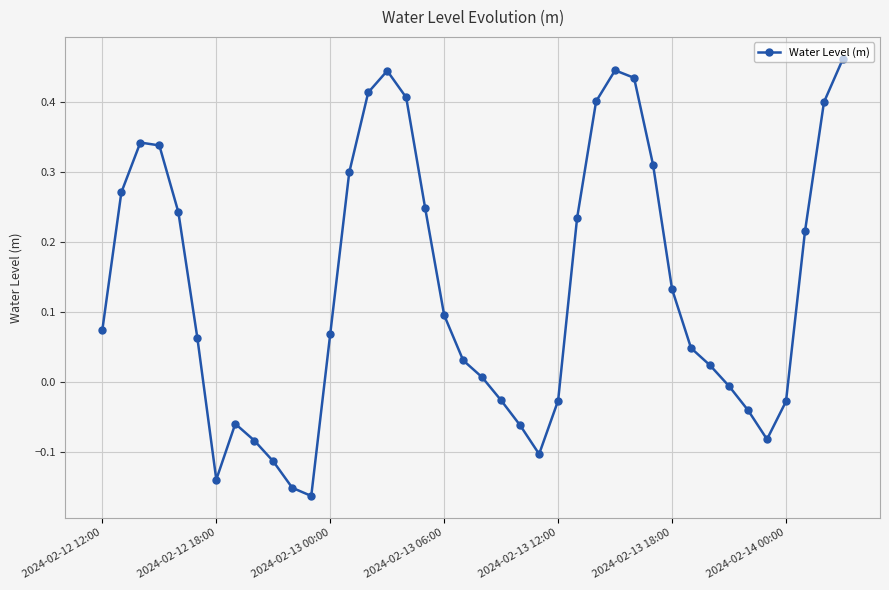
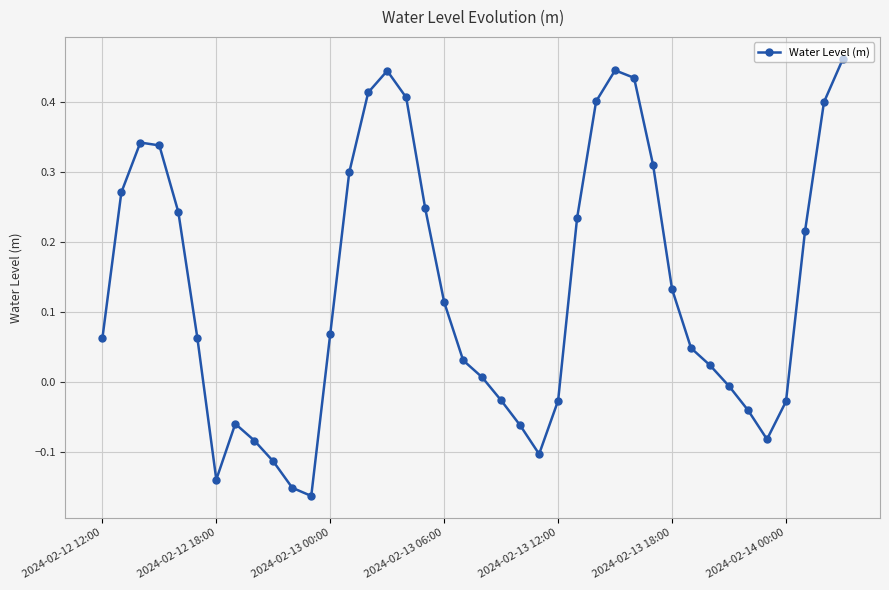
2024-02-12 12:00: 0.07 -> 0.06
2024-02-13 06:00: 0.10 -> 0.11
